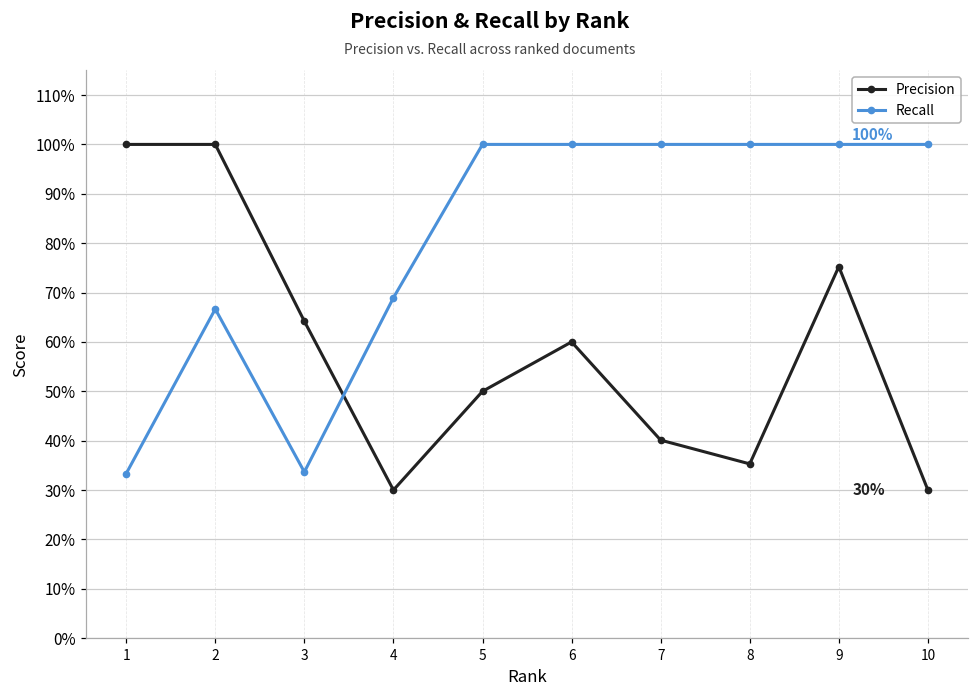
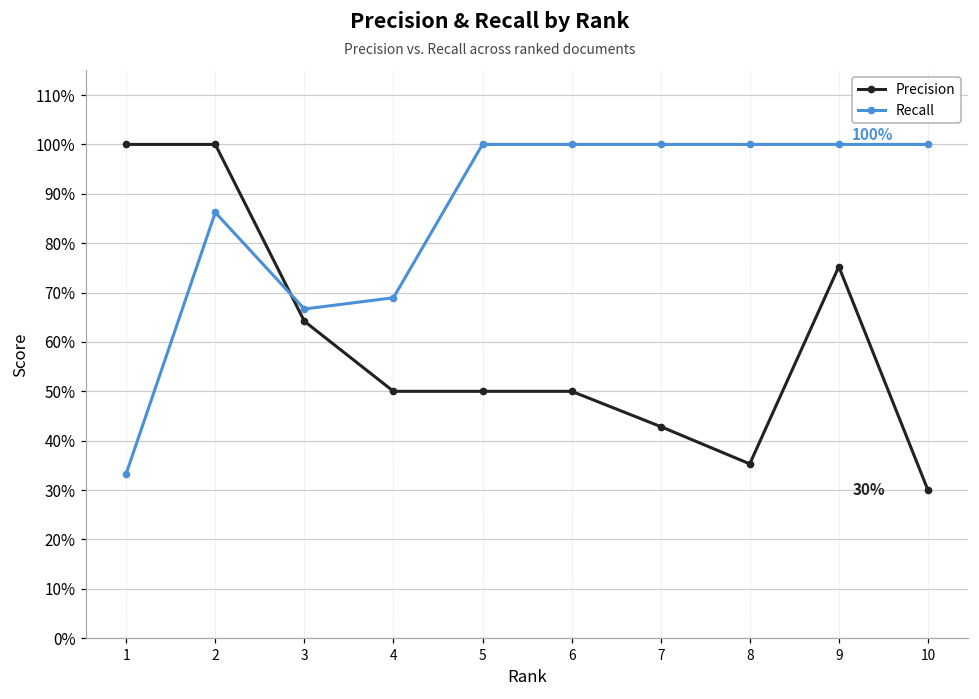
Recall, 2: 67% -> 86%
Recall, 3: 34% -> 67%
Precision, 4: 30% -> 50%
Precision, 6: 60% -> 50%
Precision, 7: 40% -> 43%
